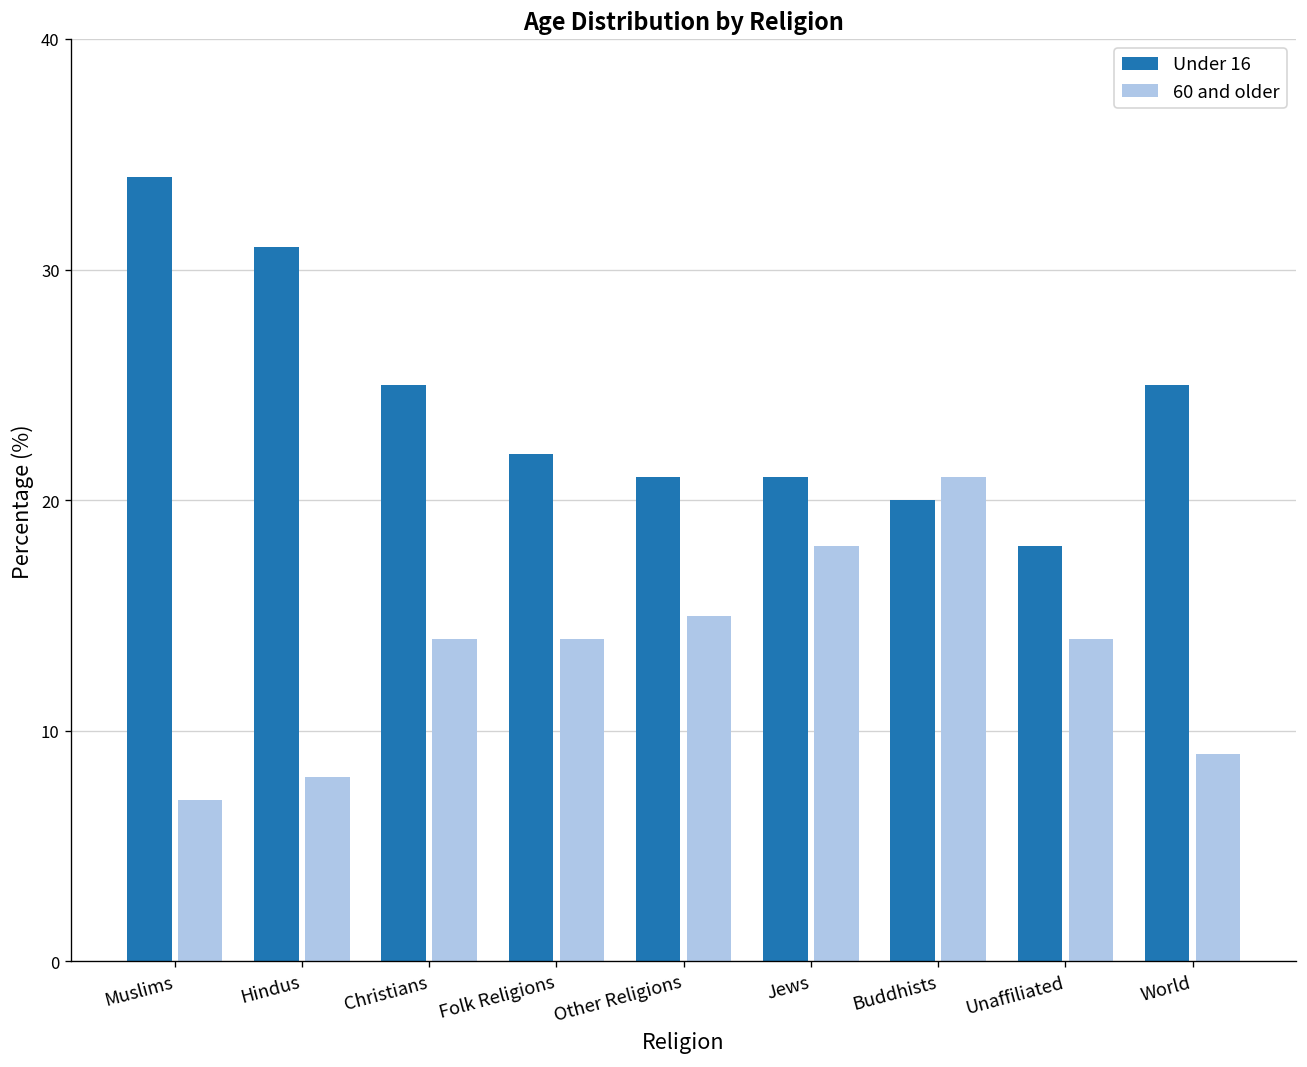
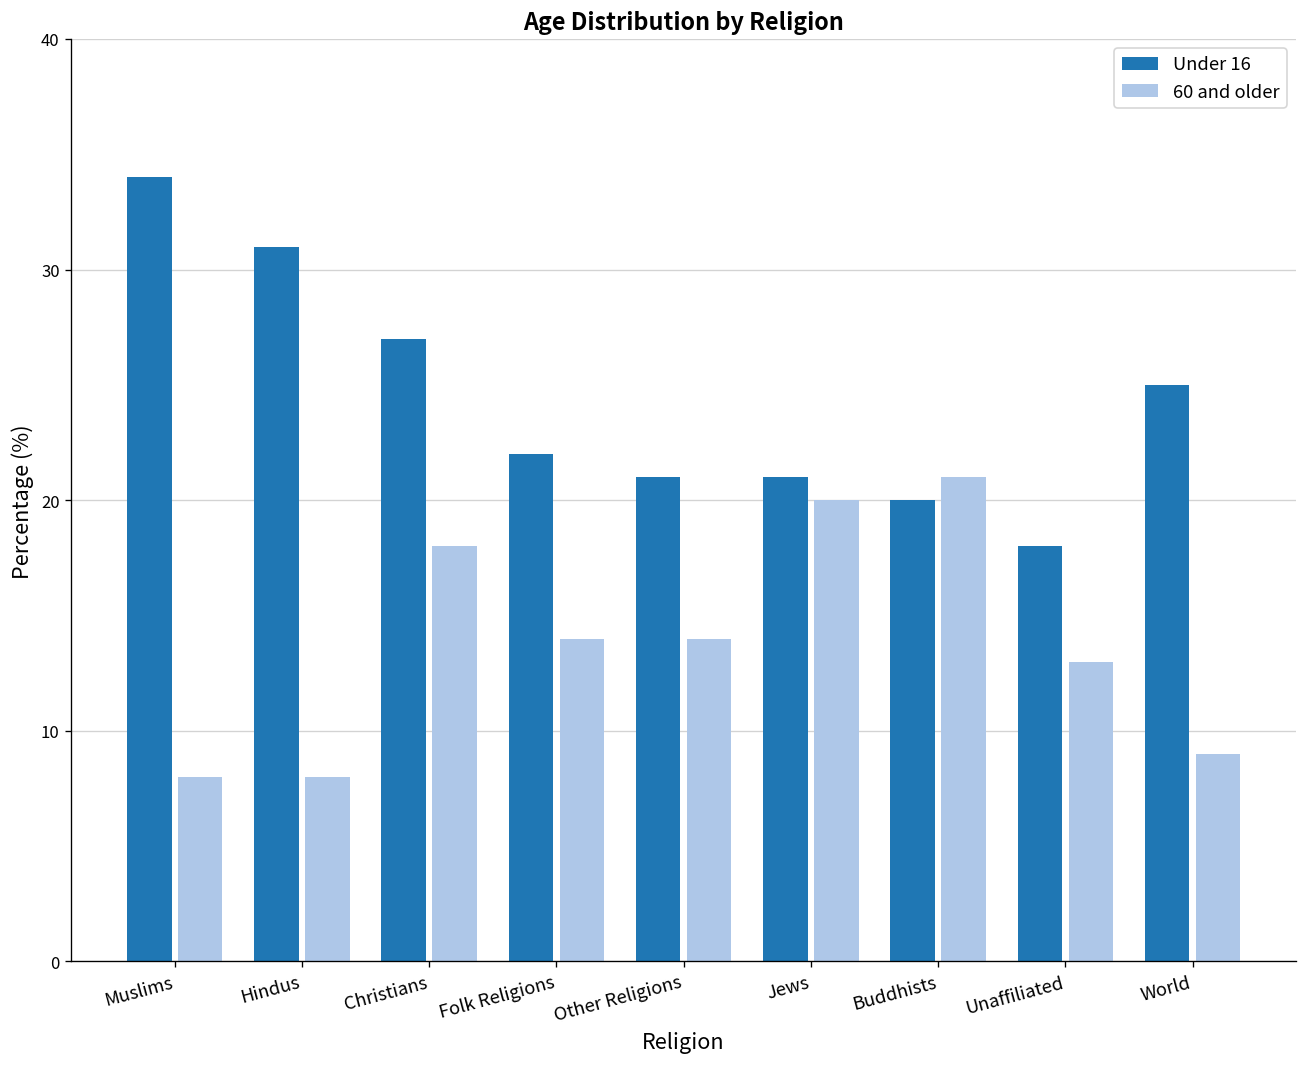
60 and older, Muslims: 7 -> 8
Under 16, Christians: 25 -> 27
60 and older, Christians: 14 -> 18
60 and older, Other Religions: 15 -> 14
60 and older, Jews: 18 -> 20
60 and older, Unaffiliated: 14 -> 13
